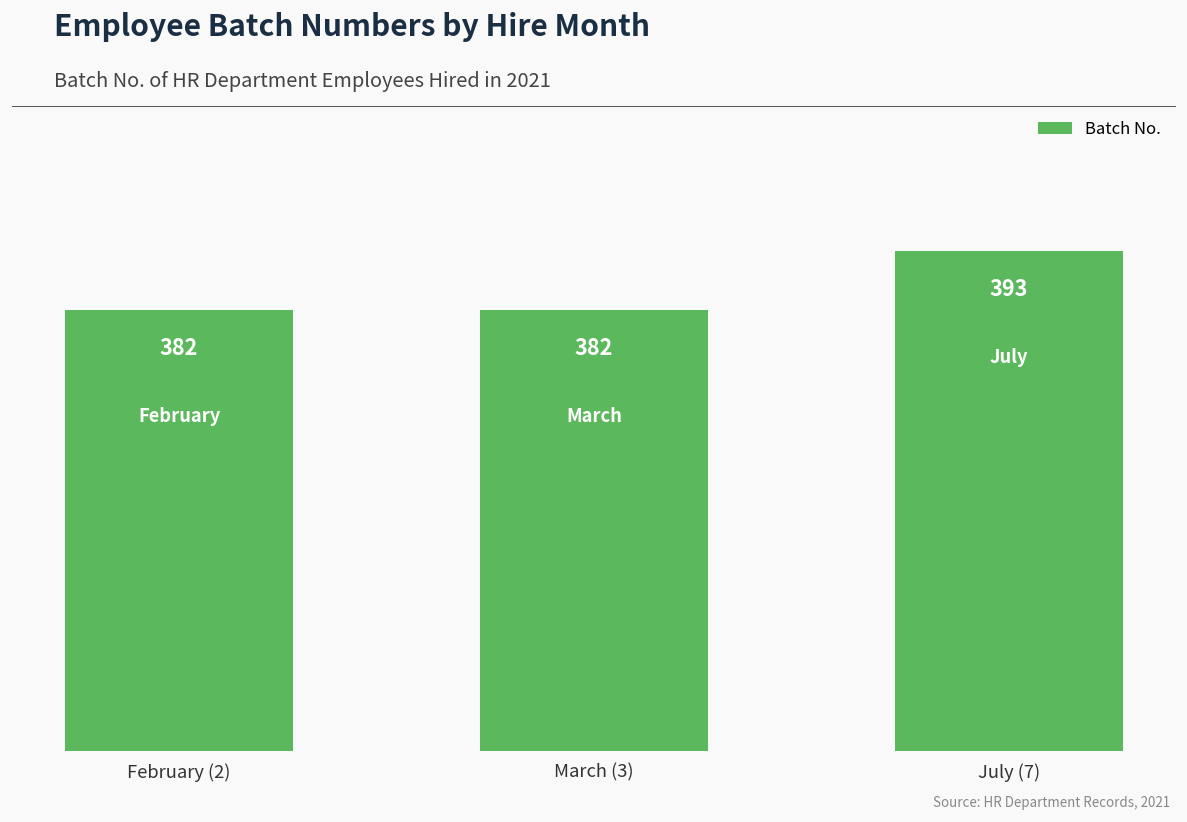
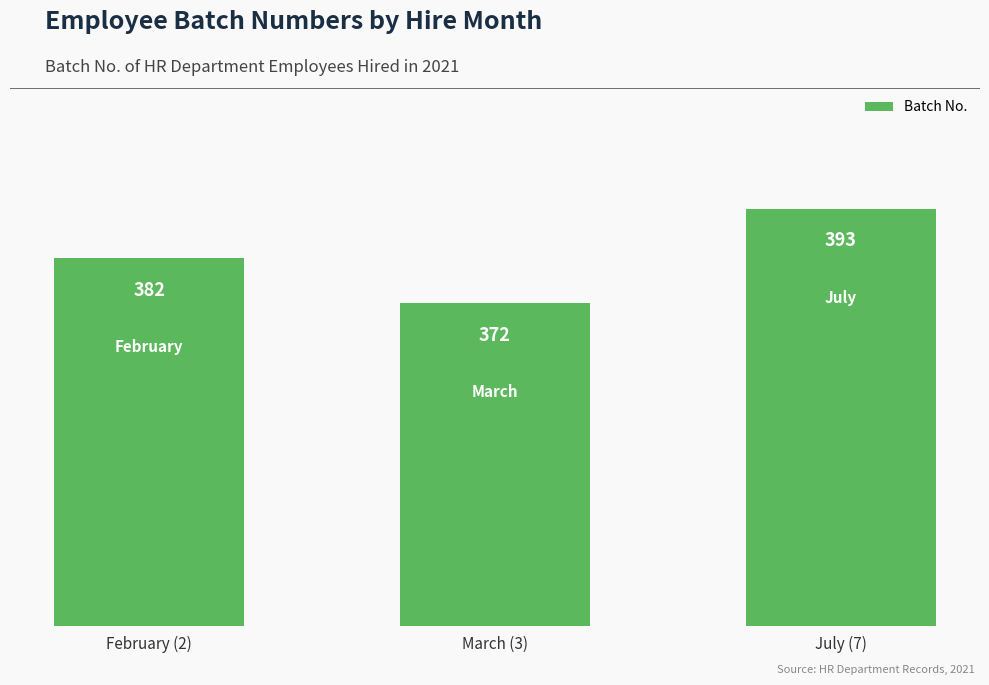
March (3): 382 -> 372
